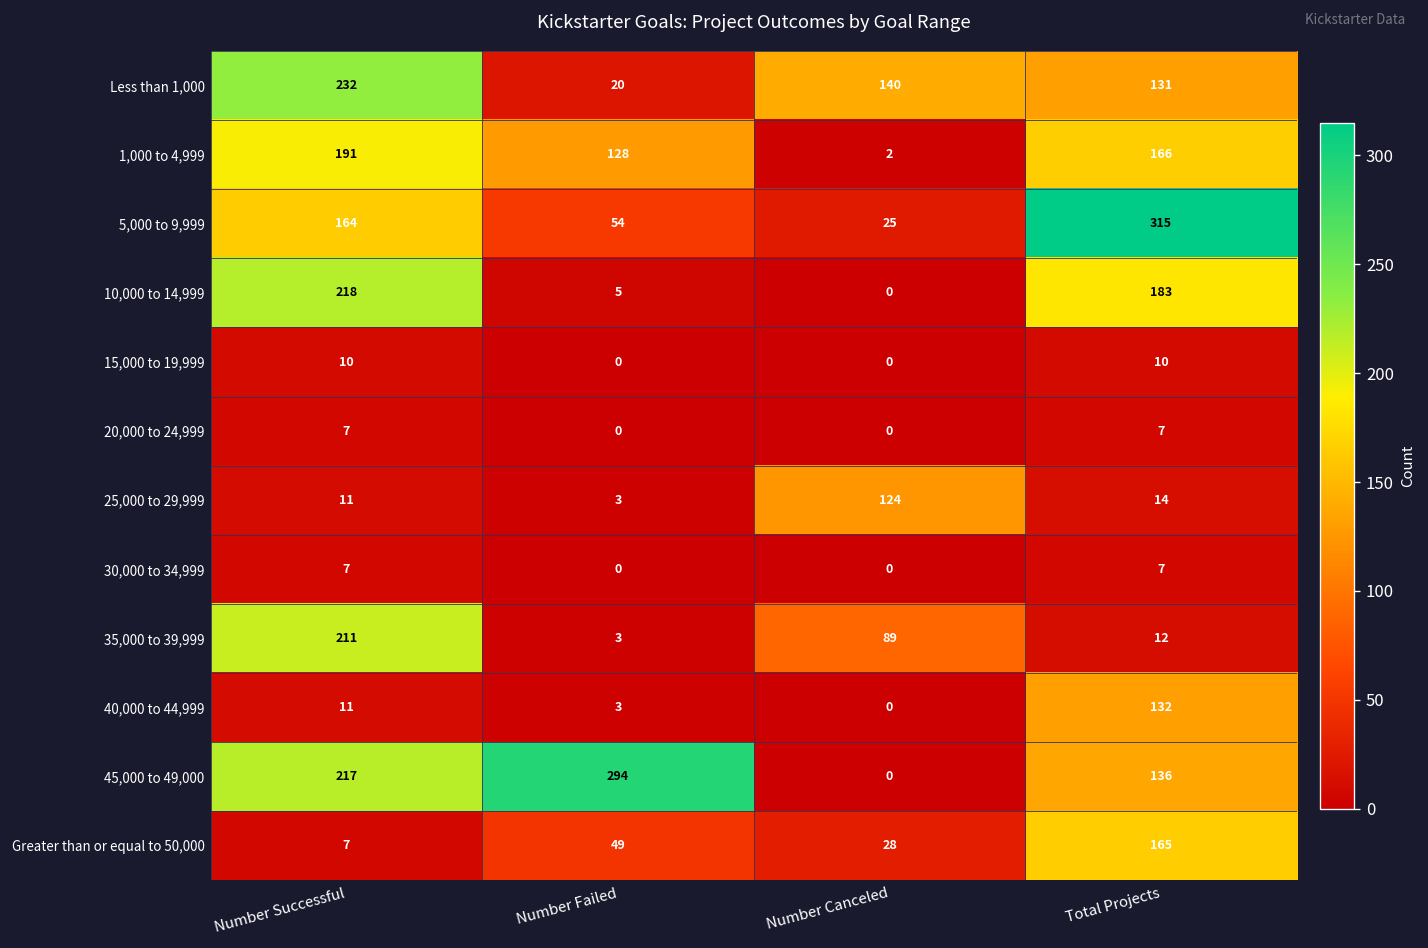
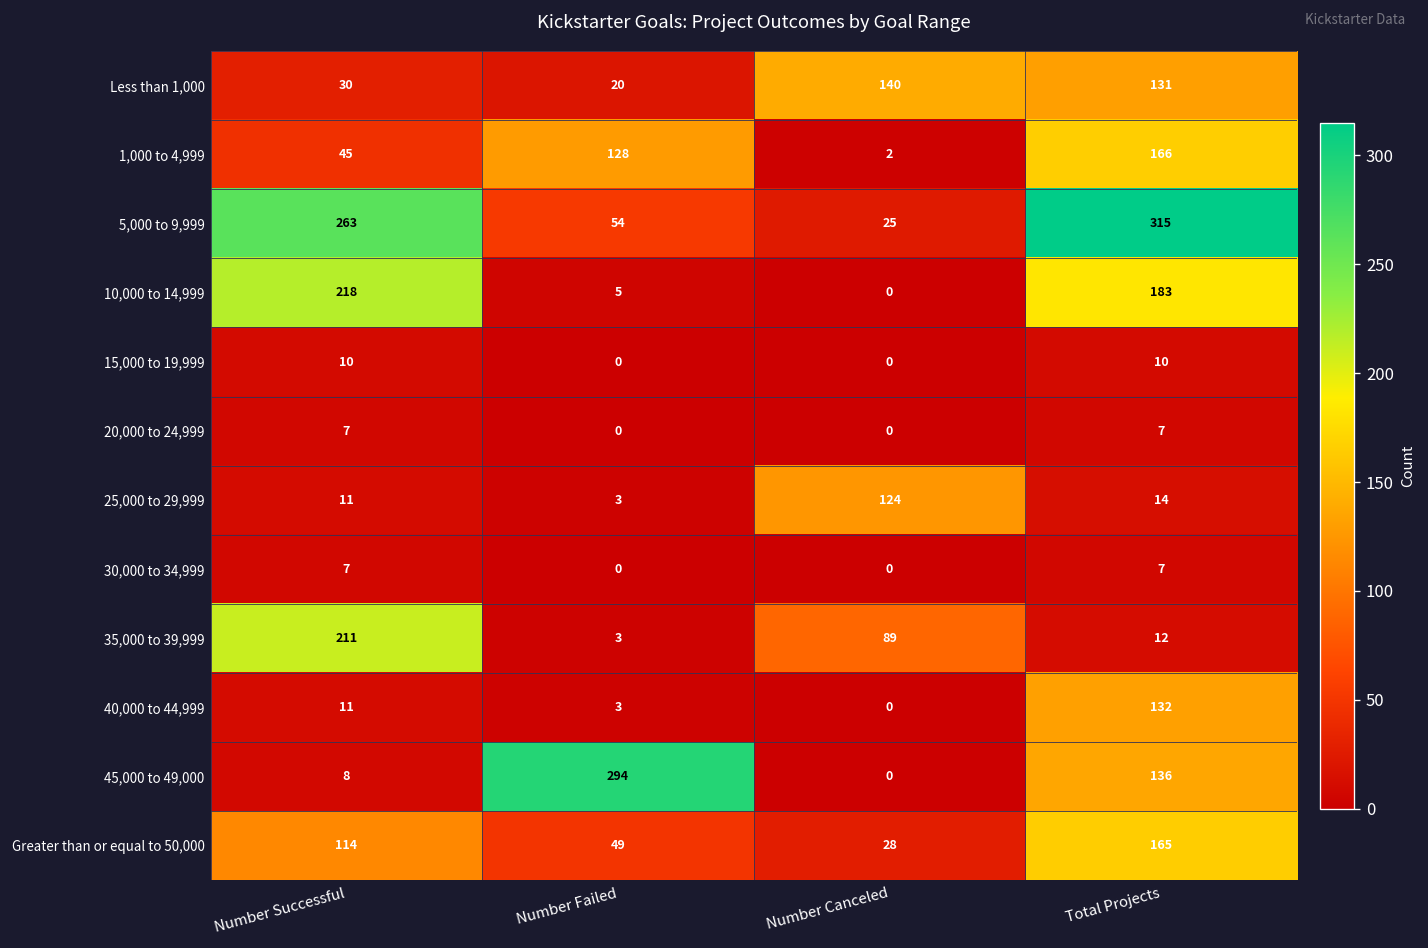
Less than 1,000, Number Successful: 232 -> 30
1,000 to 4,999, Number Successful: 191 -> 45
5,000 to 9,999, Number Successful: 164 -> 263
45,000 to 49,000, Number Successful: 217 -> 8
Greater than or equal to 50,000, Number Successful: 7 -> 114
